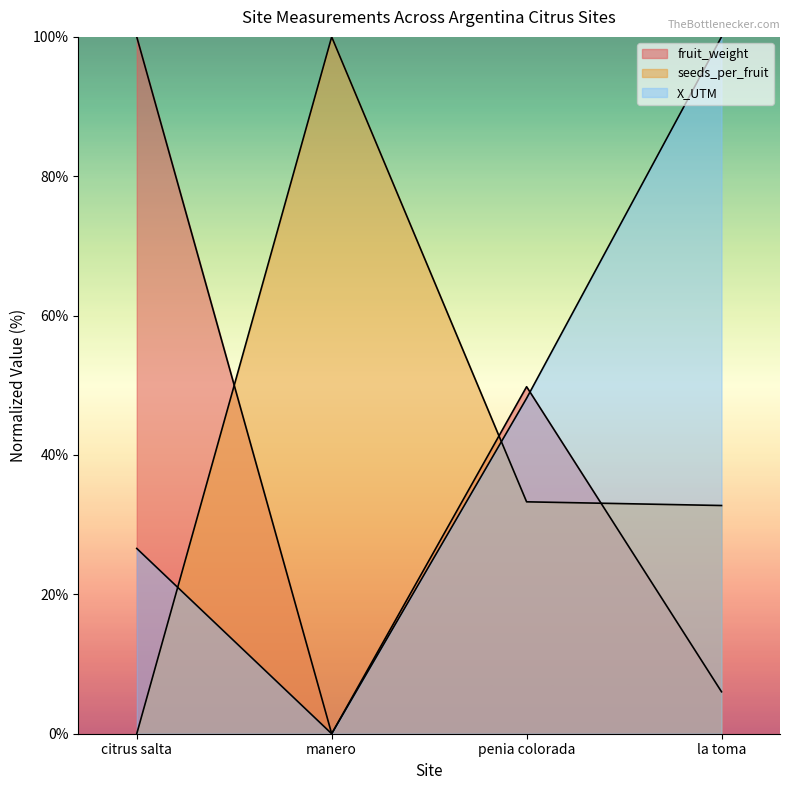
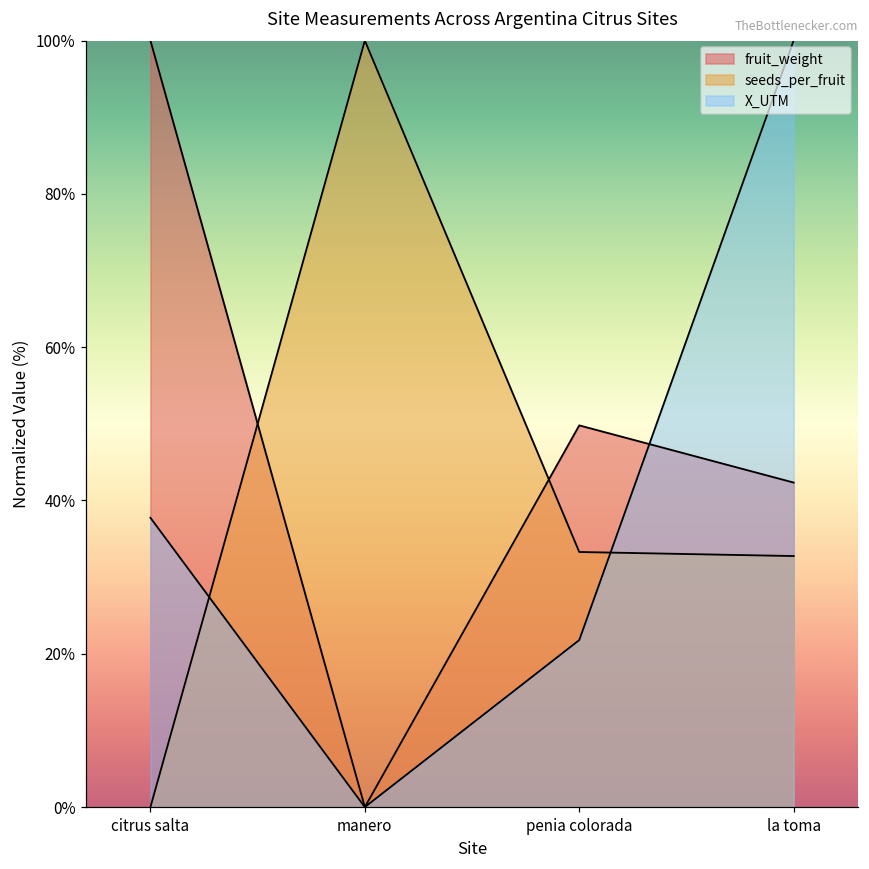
X_UTM, citrus salta: 27% -> 38%
X_UTM, penia colorada: 48% -> 22%
fruit_weight, la toma: 6% -> 42%
